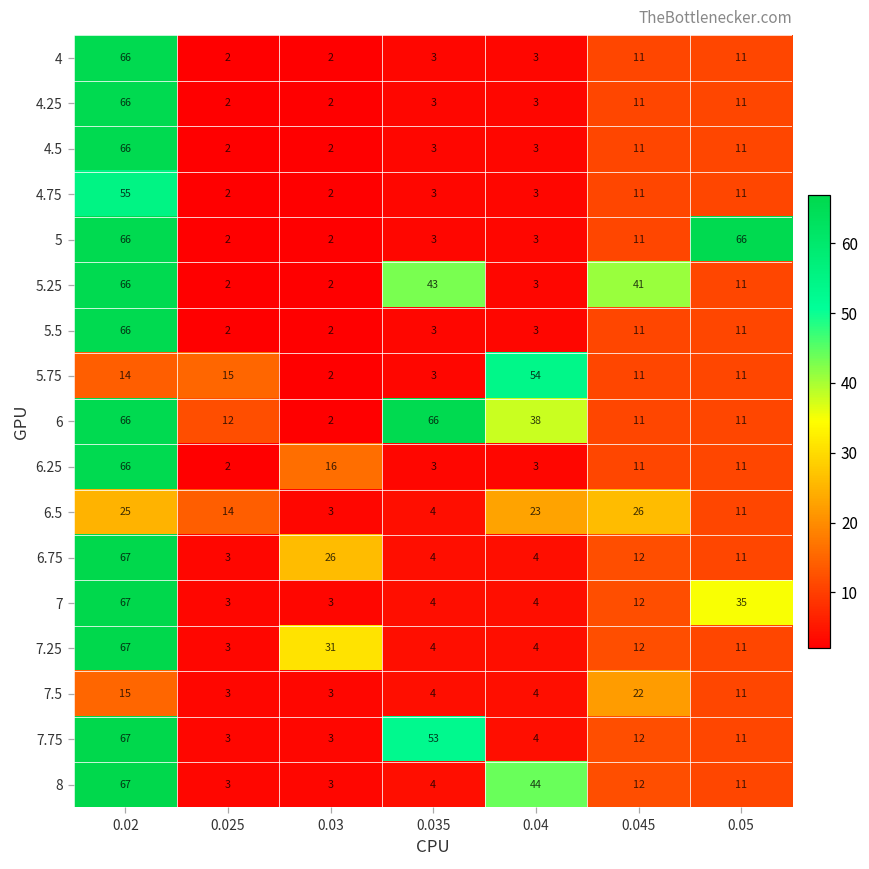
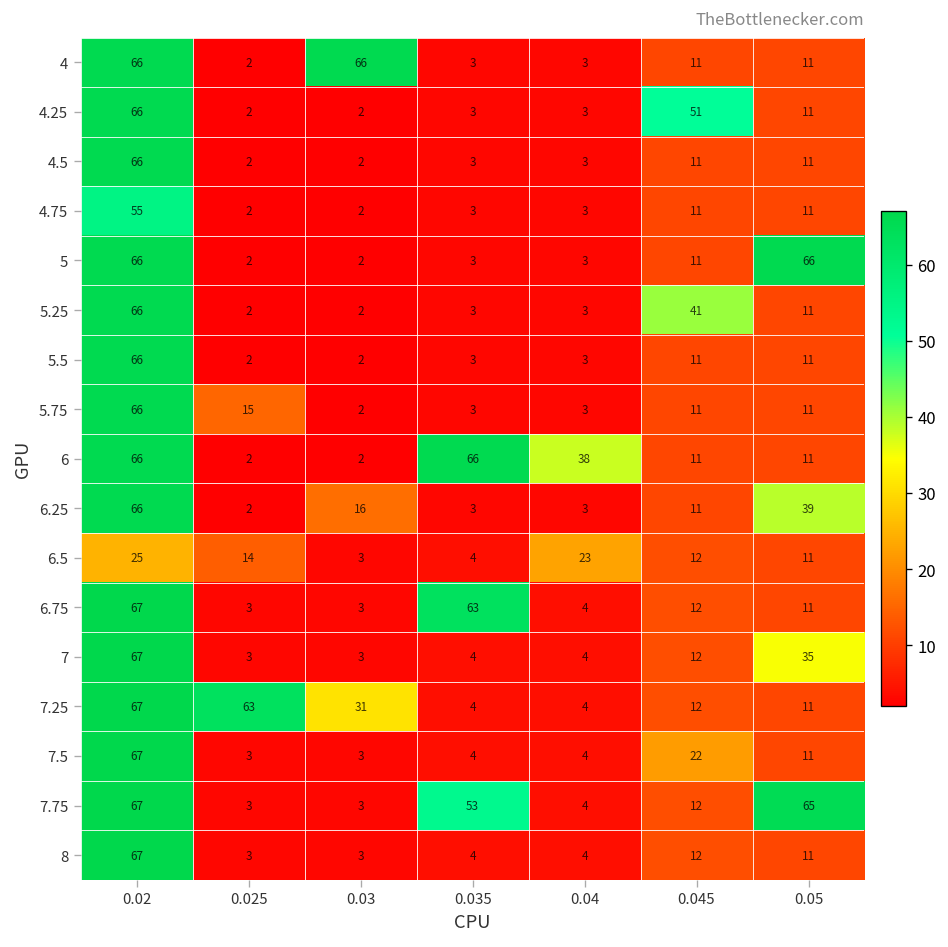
4, 0.03: 2 -> 66
4.25, 0.045: 11 -> 51
5.25, 0.035: 43 -> 3
5.75, 0.02: 14 -> 66
5.75, 0.04: 54 -> 3
6, 0.025: 12 -> 2
6.25, 0.05: 11 -> 39
6.5, 0.045: 26 -> 12
6.75, 0.03: 26 -> 3
6.75, 0.035: 4 -> 63
7.25, 0.025: 3 -> 63
7.5, 0.02: 15 -> 67
7.75, 0.05: 11 -> 65
8, 0.04: 44 -> 4
